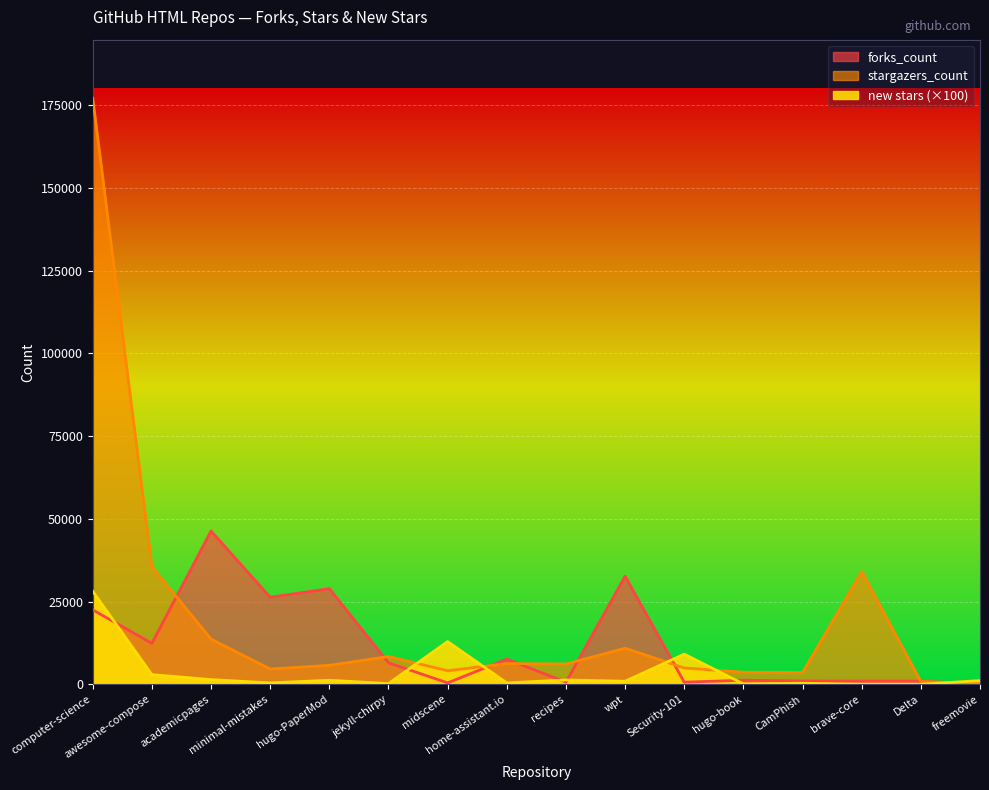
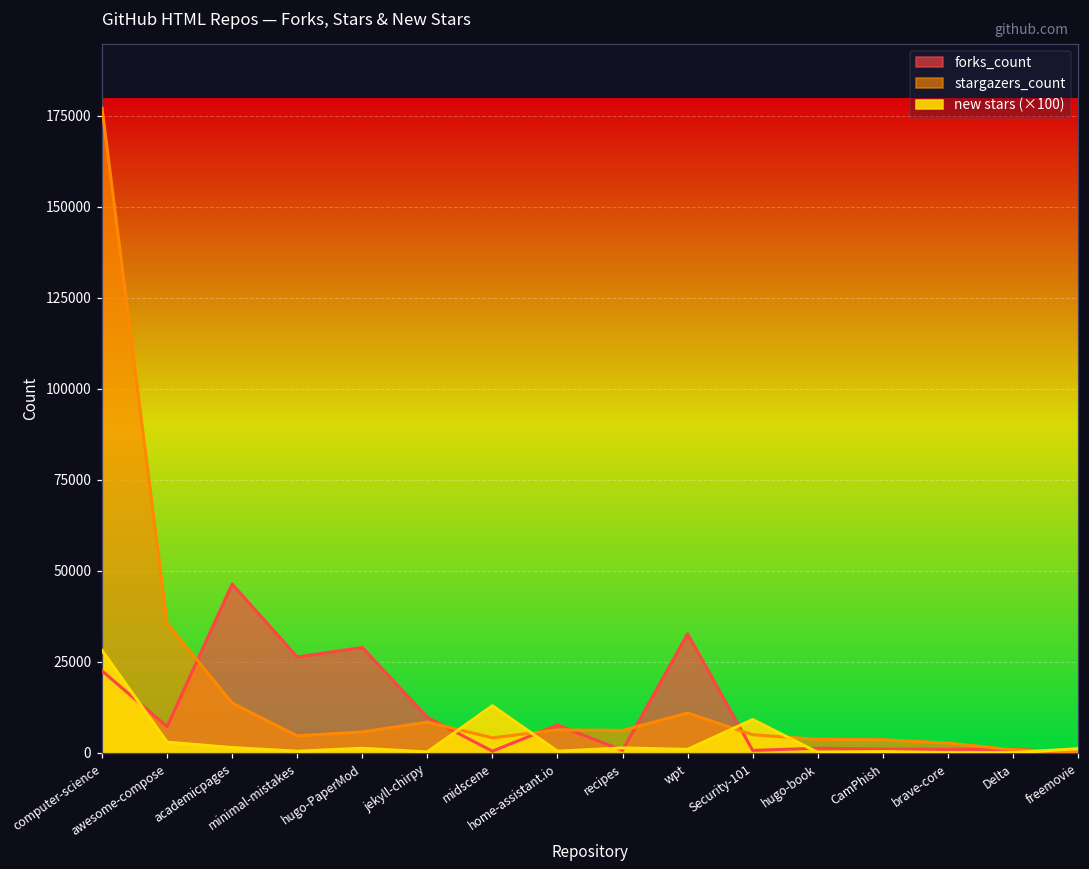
forks_count, awesome-compose: 12000 -> 7000
forks_count, jekyll-chirpy: 6000 -> 10000
stargazers_count, brave-core: 34000 -> 3000
